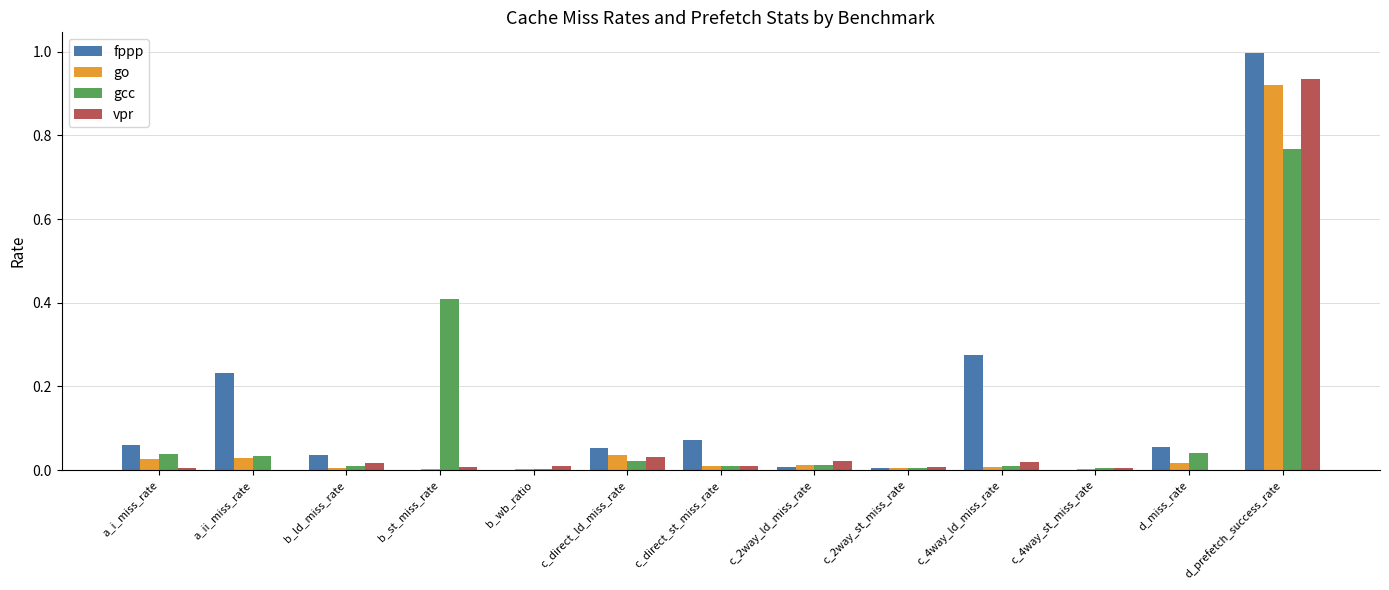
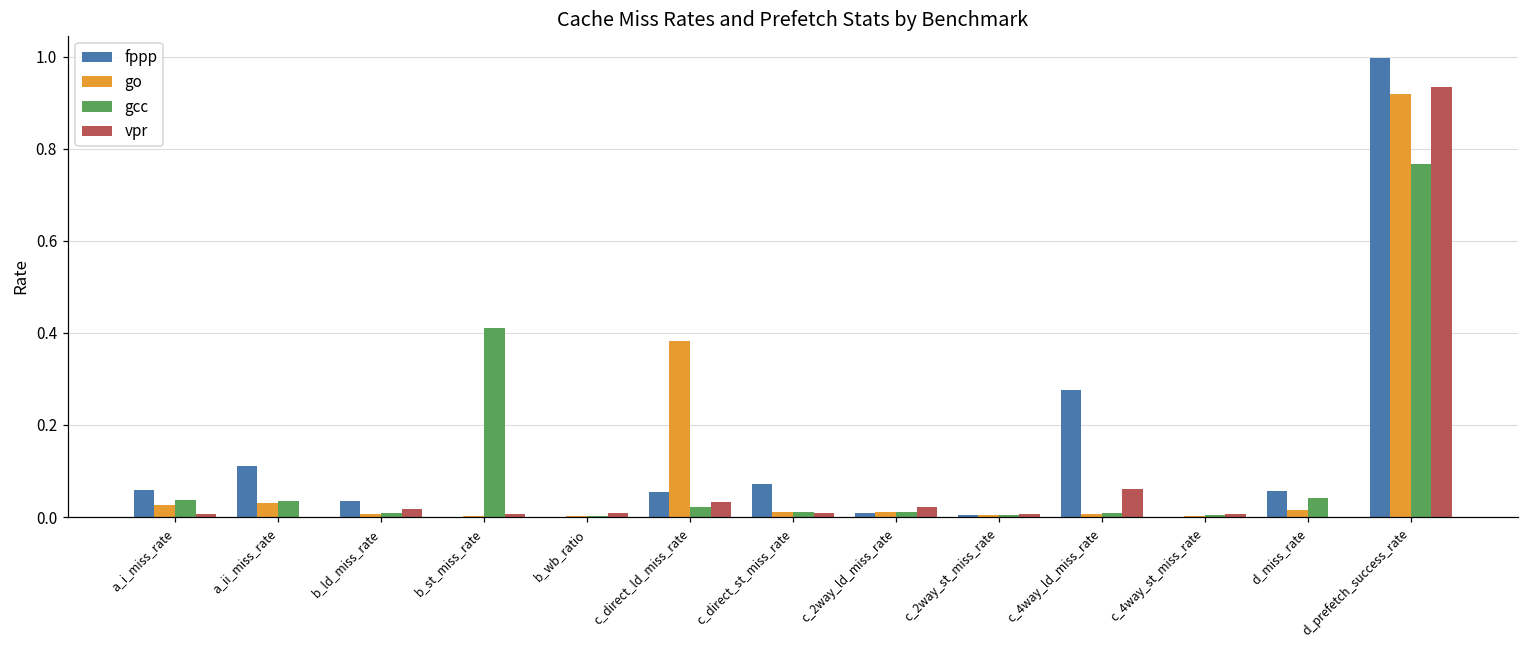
fppp, a_ii_miss_rate: 0.23 -> 0.11
go, c_direct_ld_miss_rate: 0.04 -> 0.38
vpr, c_4way_ld_miss_rate: 0.02 -> 0.06
